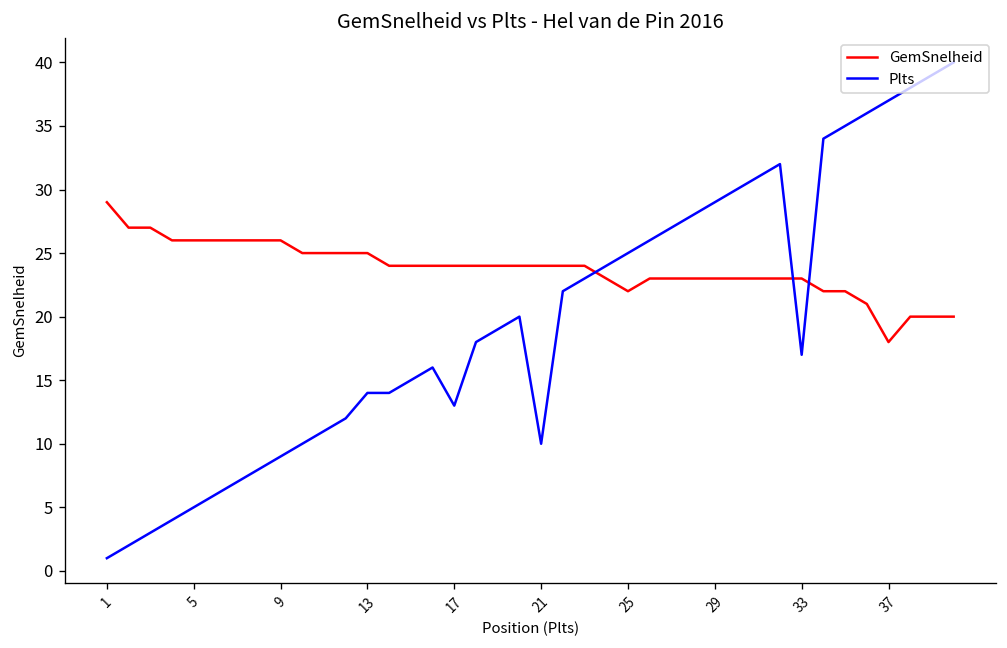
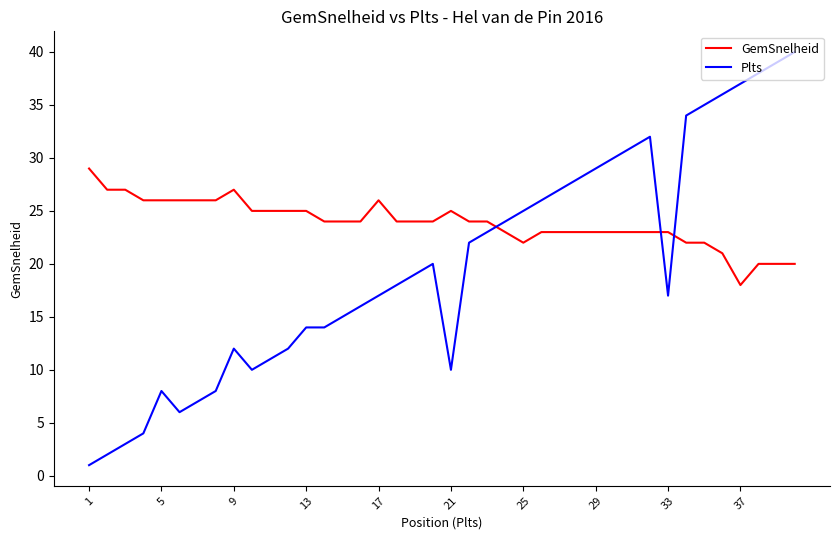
Plts, 5: 5 -> 8
GemSnelheid, 9: 26 -> 27
Plts, 9: 9 -> 12
GemSnelheid, 17: 24 -> 26
Plts, 17: 13 -> 17
GemSnelheid, 21: 24 -> 25
